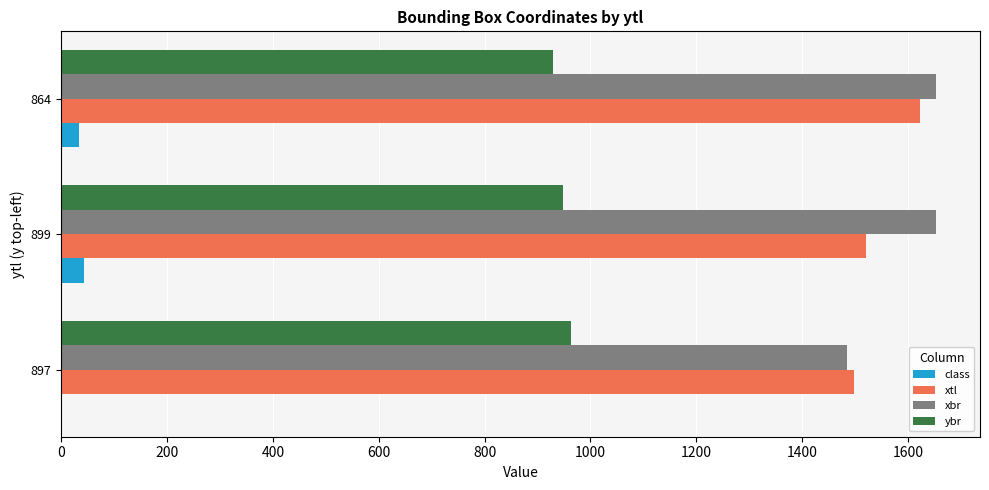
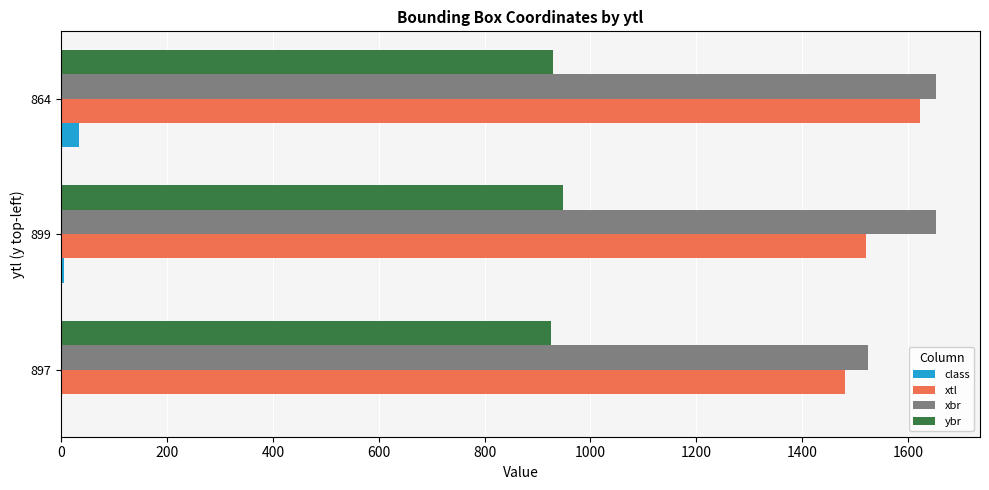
class, 899: 40 -> 10
ybr, 897: 960 -> 930
xbr, 897: 1480 -> 1530
xtl, 897: 1500 -> 1480
